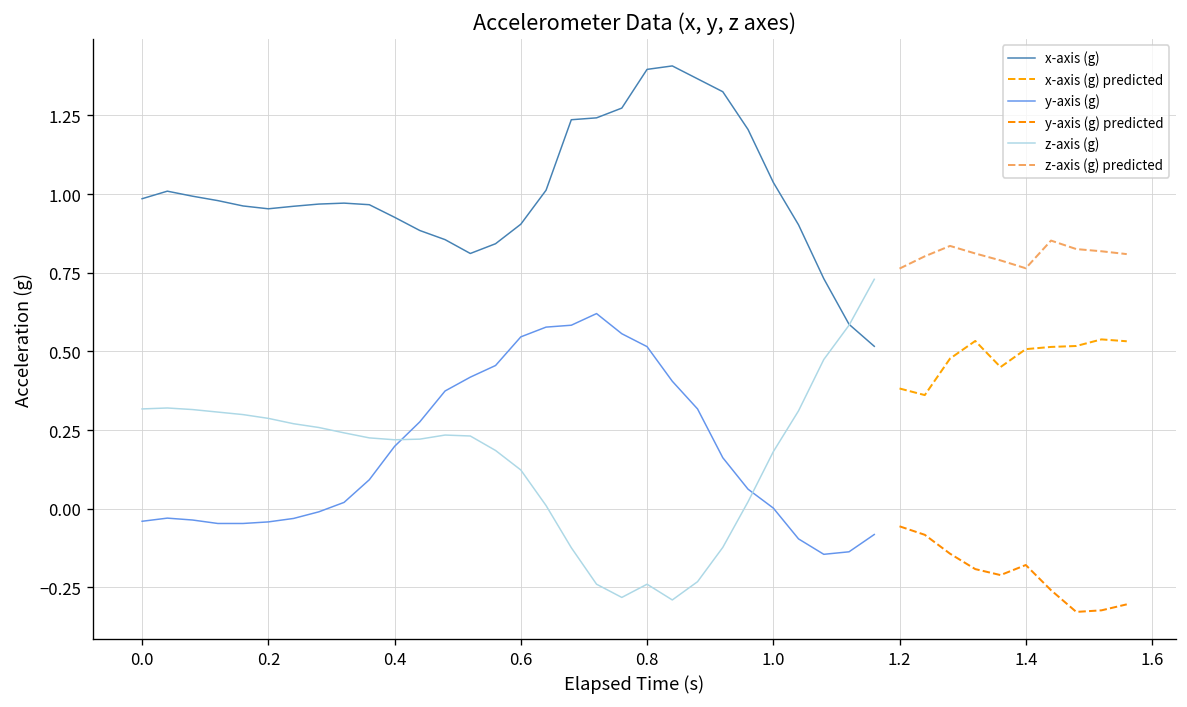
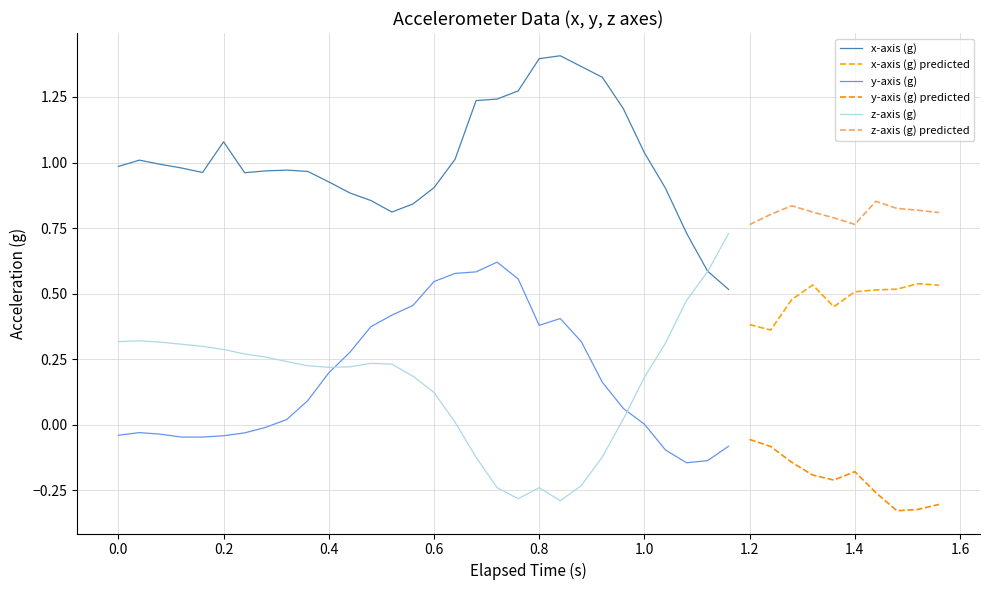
x-axis (g), 0.2: 0.95 -> 1.08
y-axis (g), 0.8: 0.52 -> 0.38
